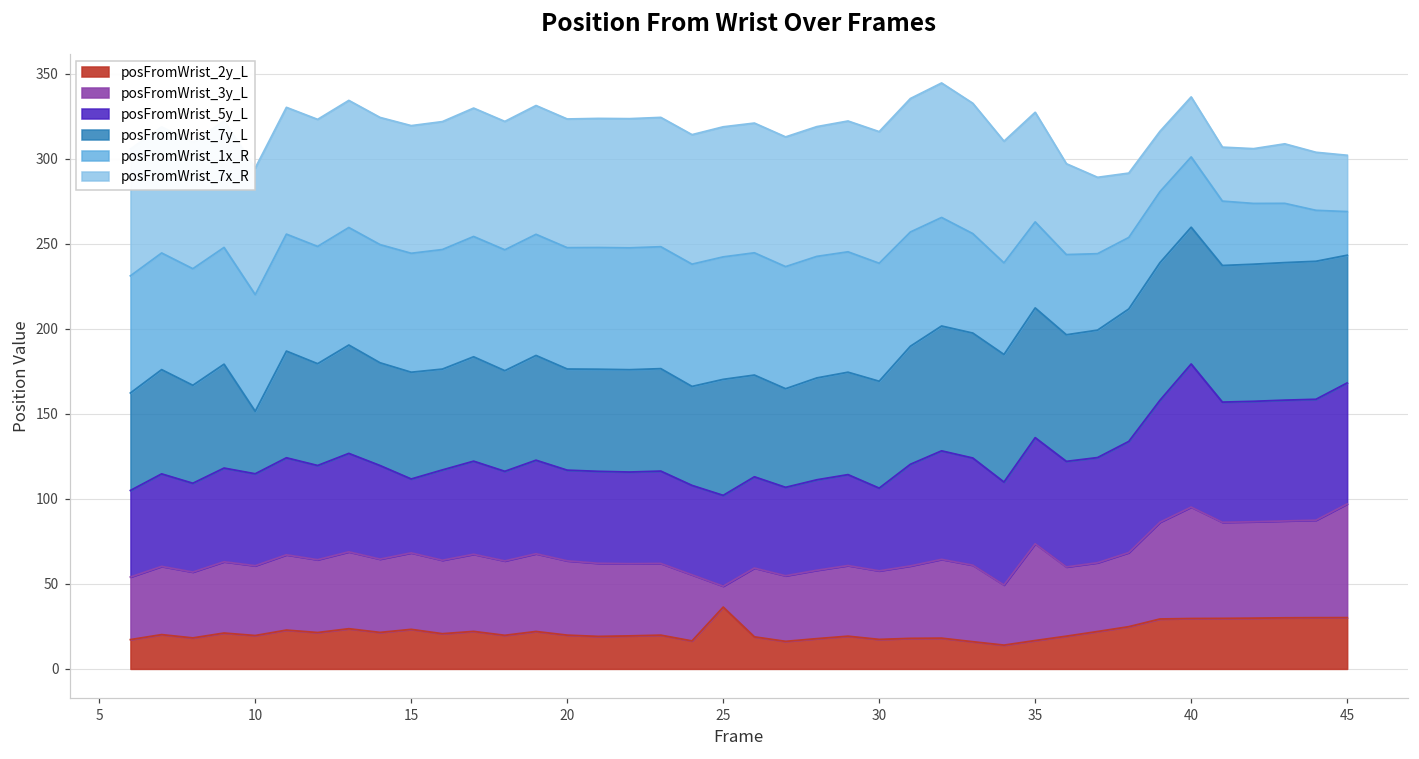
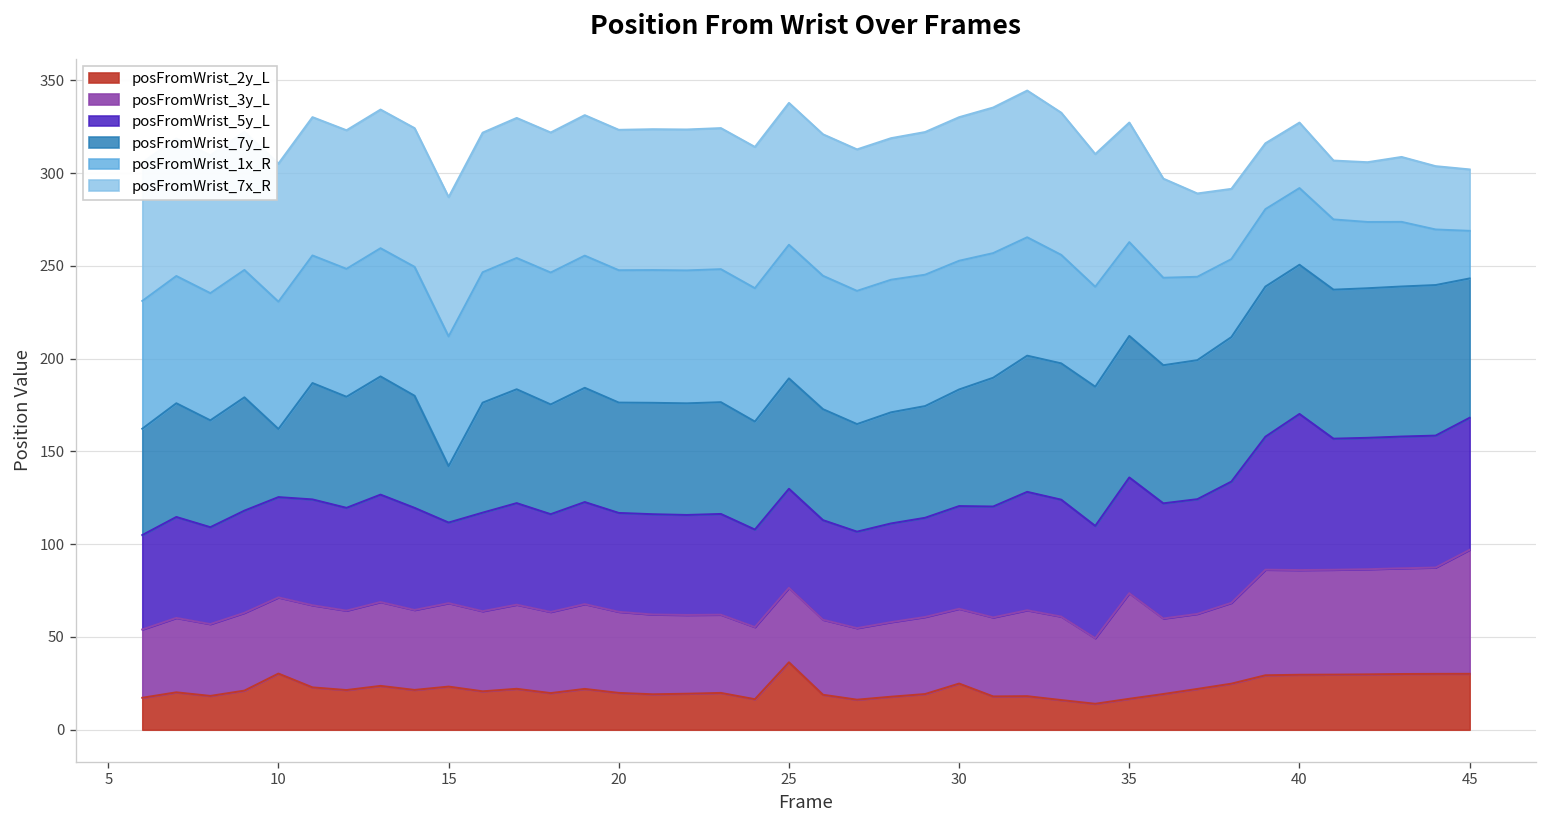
posFromWrist_2y_L, 10: 20 -> 30
posFromWrist_7y_L, 15: 63 -> 30
posFromWrist_3y_L, 25: 12 -> 40
posFromWrist_7y_L, 25: 68 -> 59
posFromWrist_2y_L, 30: 17 -> 25
posFromWrist_5y_L, 30: 49 -> 55
posFromWrist_3y_L, 40: 66 -> 56
